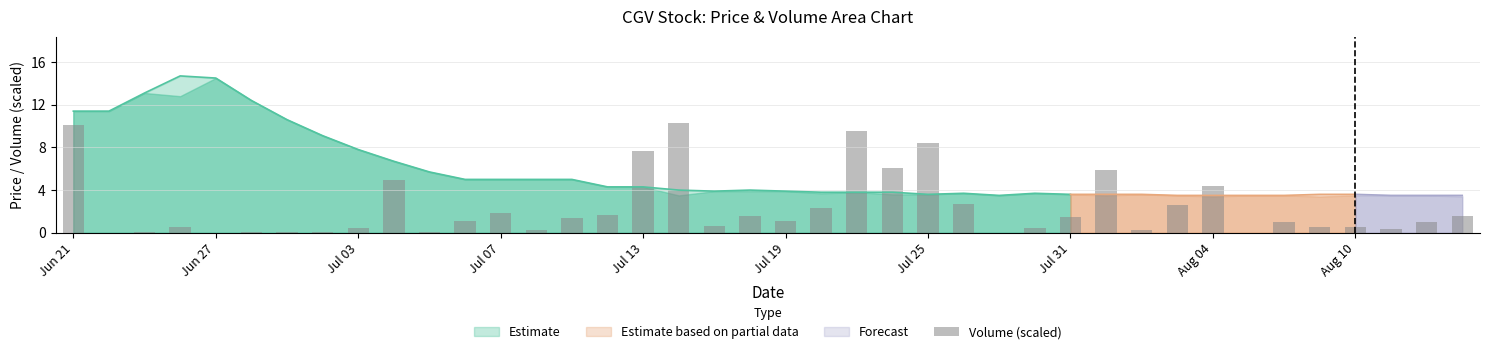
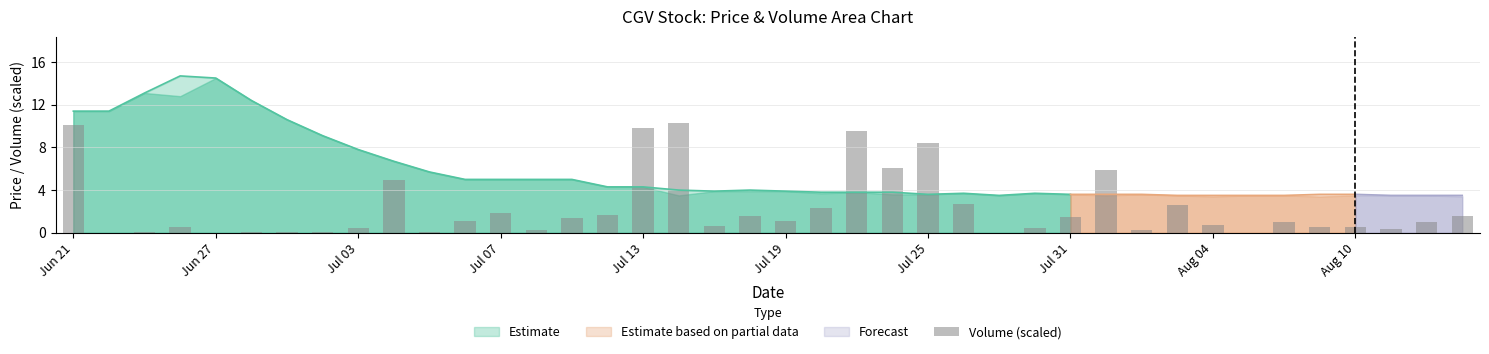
Volume (scaled), Jul 13: 7.6 -> 9.8
Volume (scaled), Aug 04: 4.3 -> 0.8
